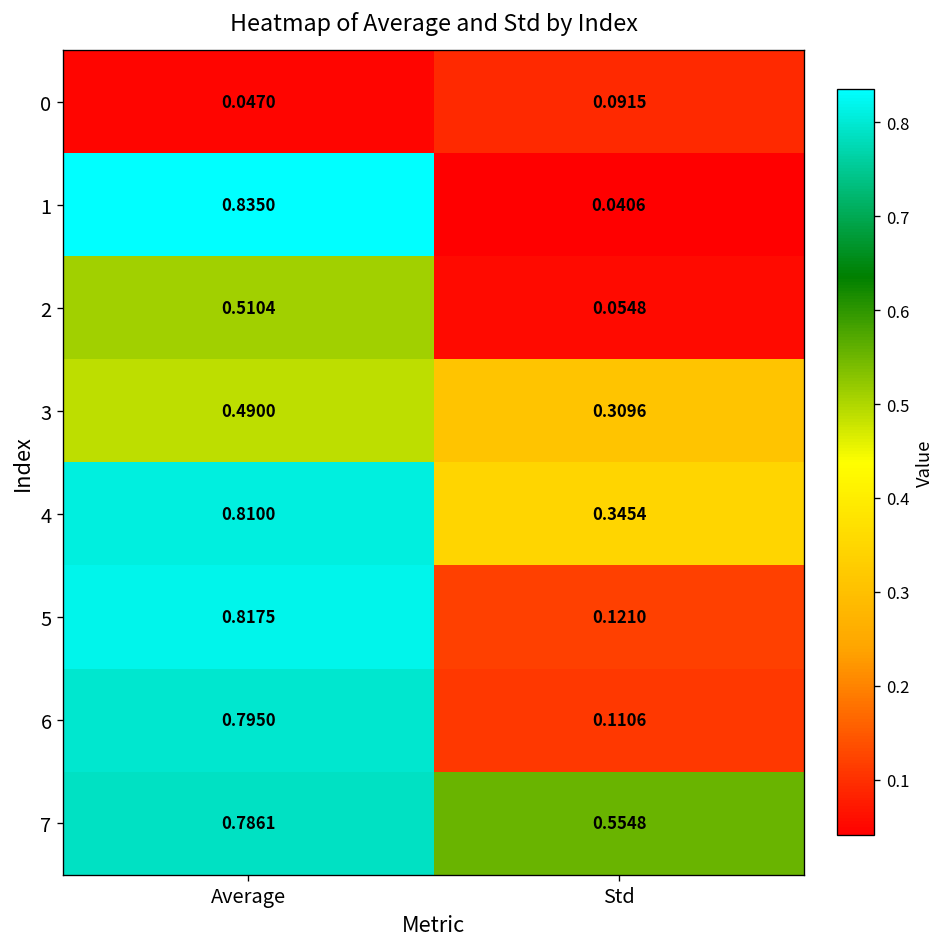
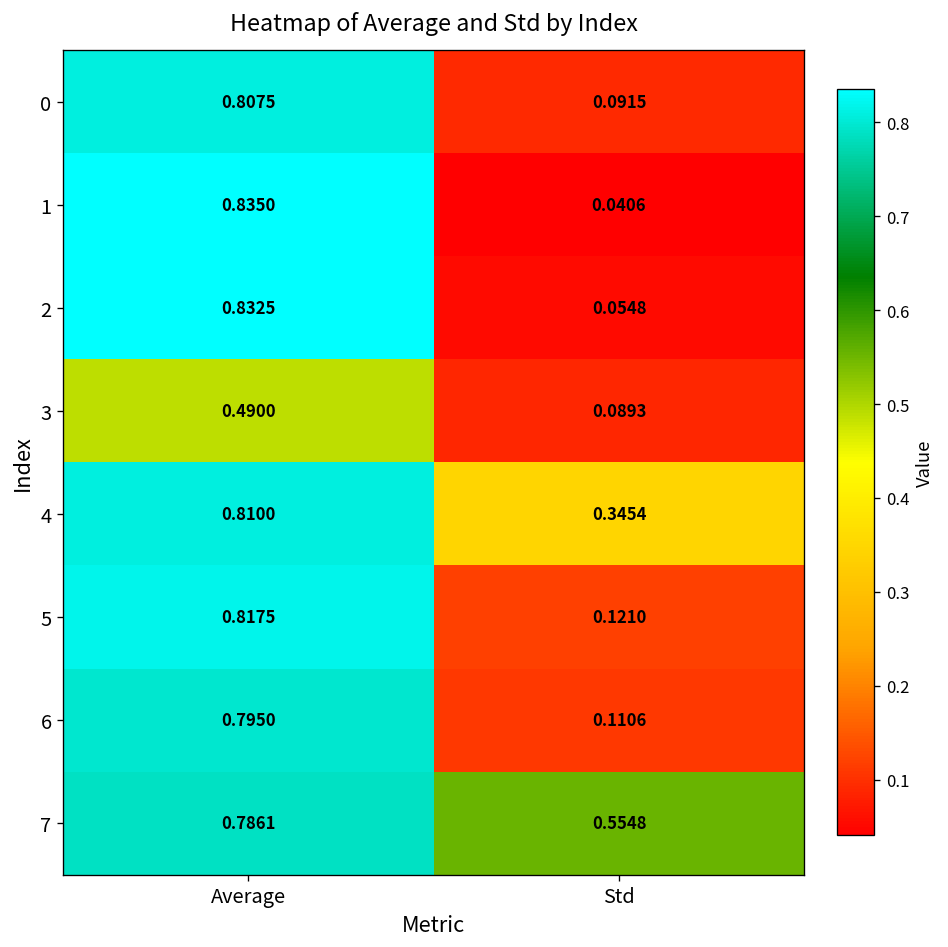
0, Average: 0.0470 -> 0.8075
2, Average: 0.5104 -> 0.8325
3, Std: 0.3096 -> 0.0893
